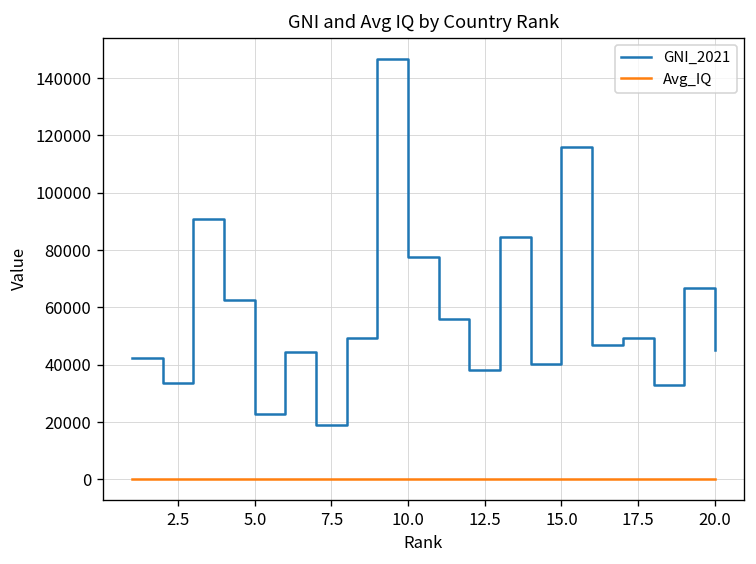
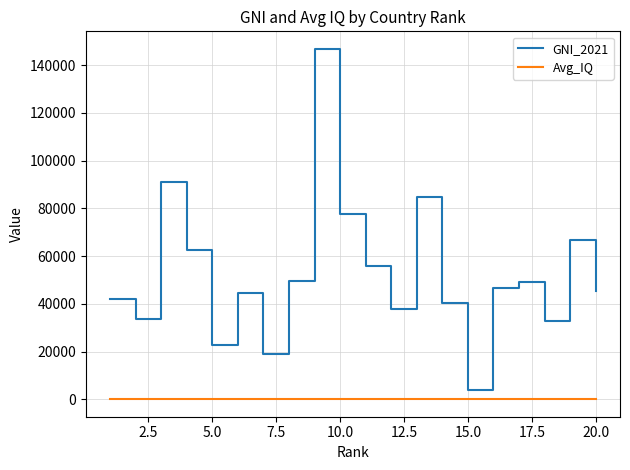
GNI_2021, 15.0: 116000 -> 4000
